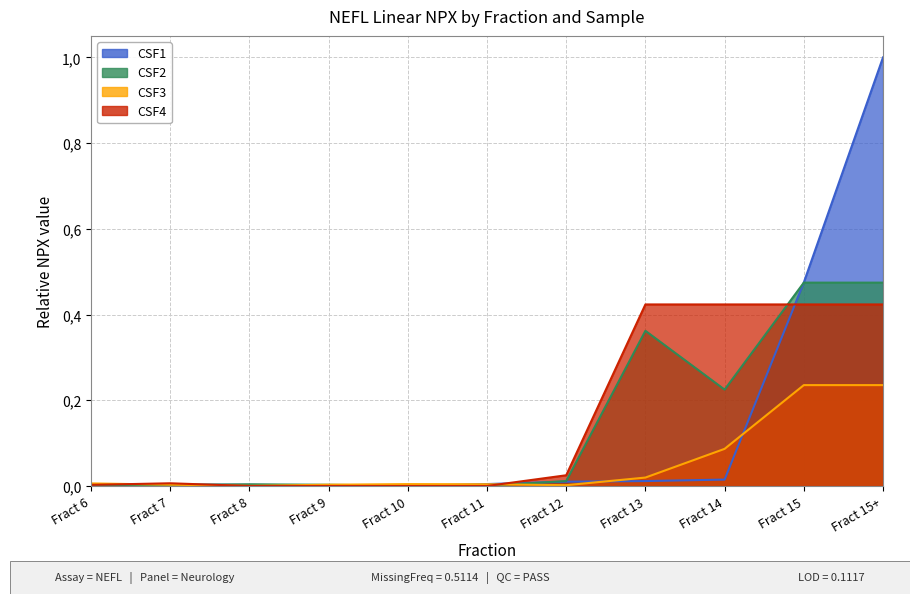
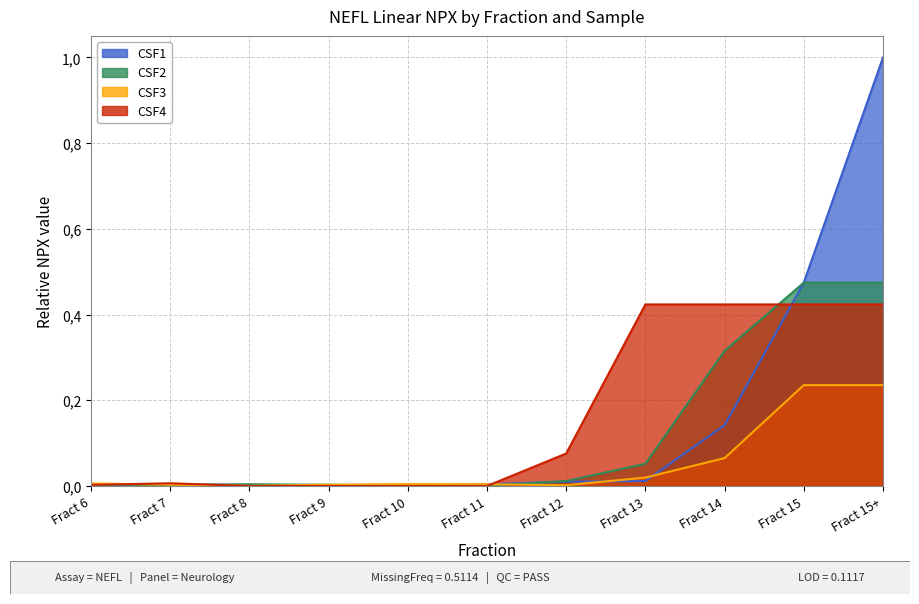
CSF4, Fract 12: 0.3 -> 0.8
CSF2, Fract 13: 3.6 -> 0.5
CSF1, Fract 14: 0.1 -> 1.4
CSF2, Fract 14: 2.2 -> 3.2
CSF3, Fract 14: 0.9 -> 0.7
